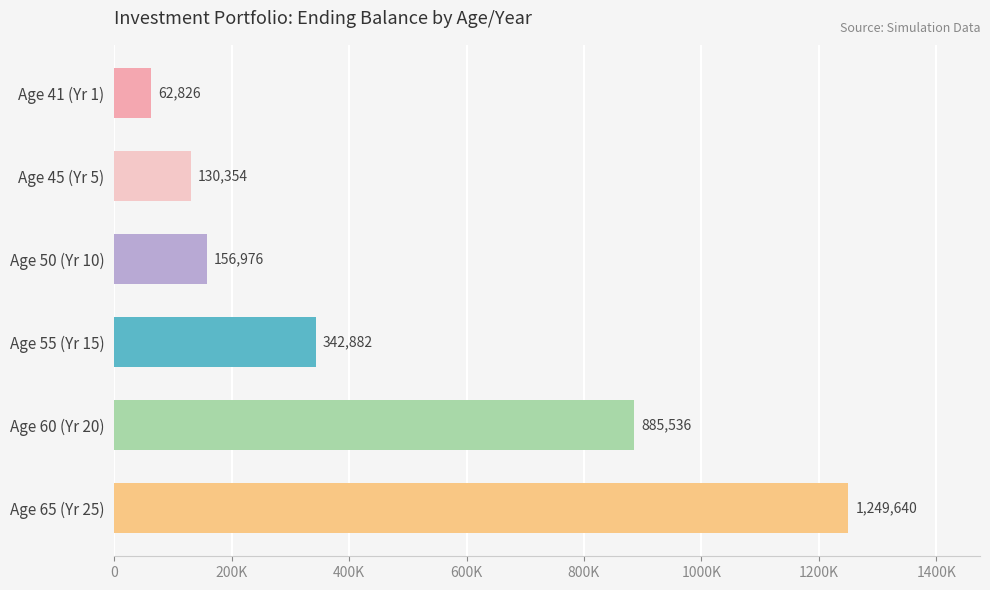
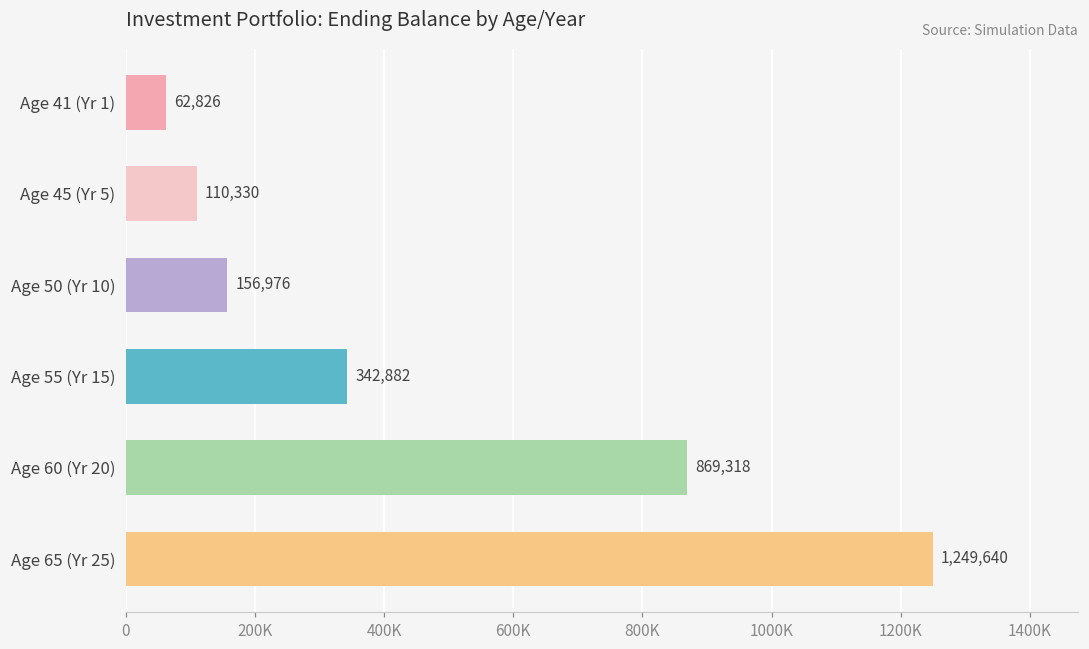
Age 45 (Yr 5): 130,354 -> 110,330
Age 60 (Yr 20): 885,536 -> 869,318
